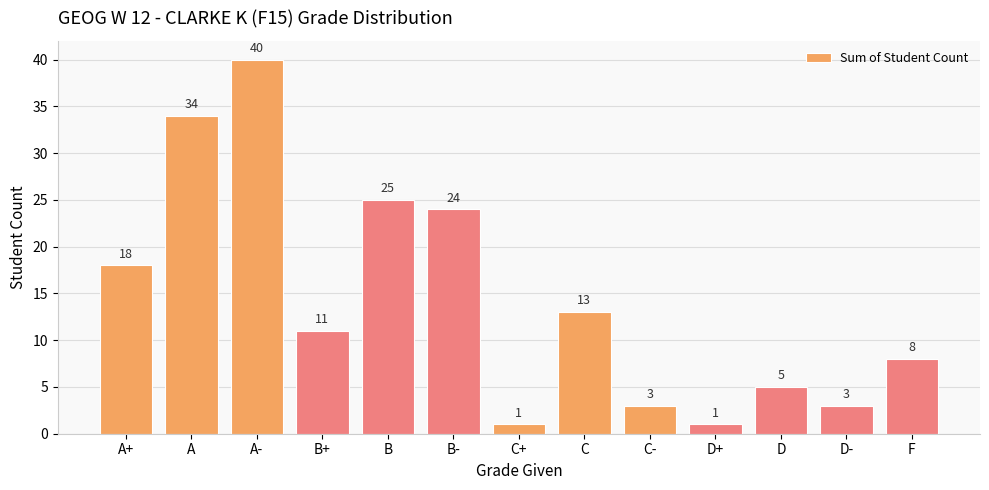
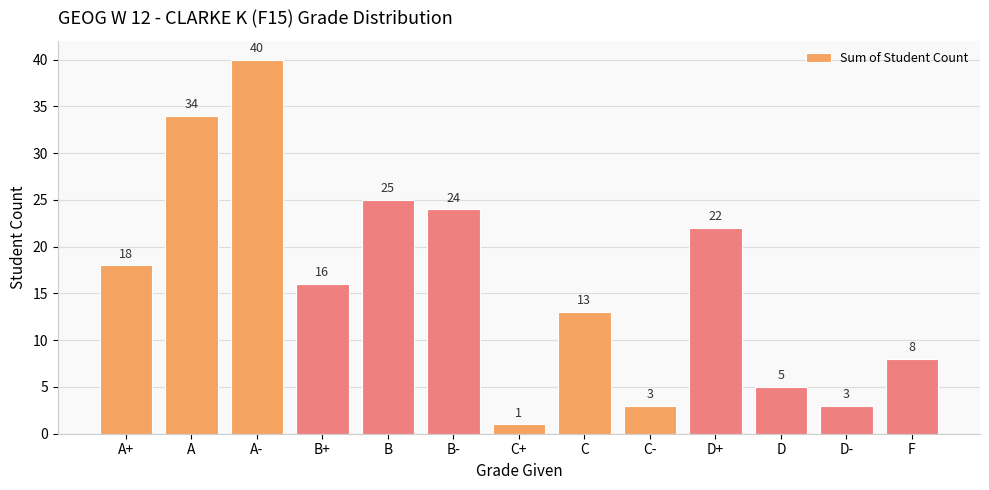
B+: 11 -> 16
D+: 1 -> 22
